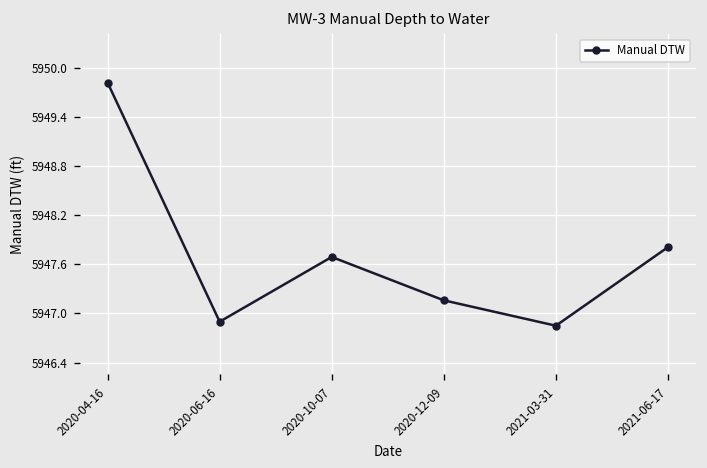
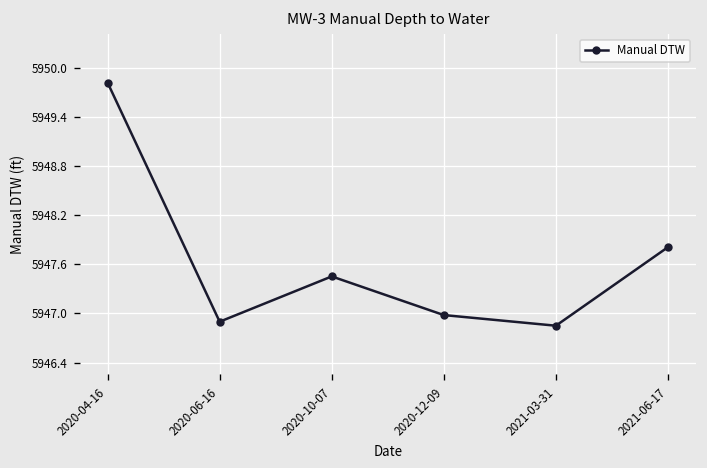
2020-10-07: 5947.7 -> 5947.5
2020-12-09: 5947.2 -> 5947.0
